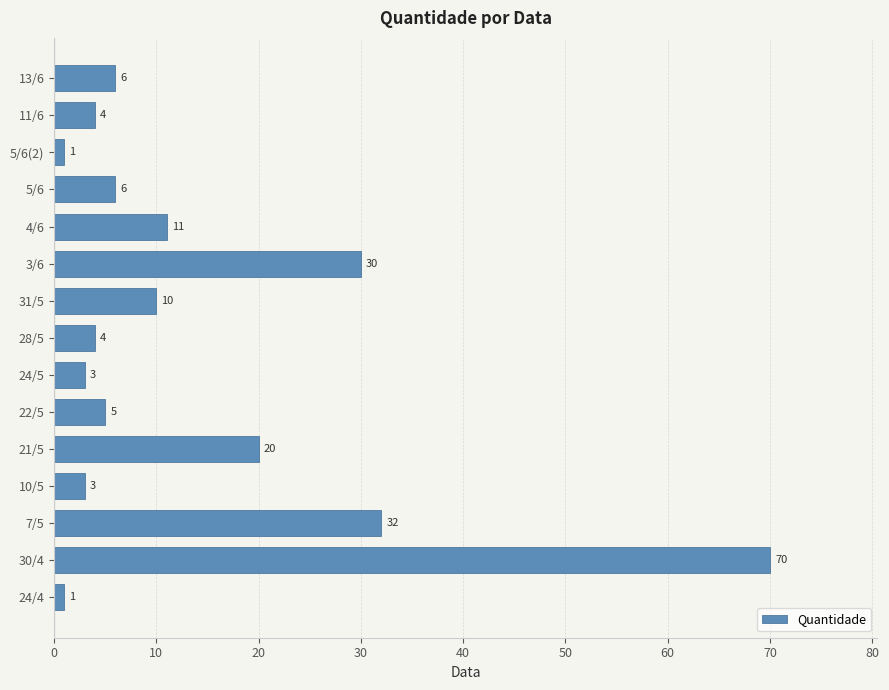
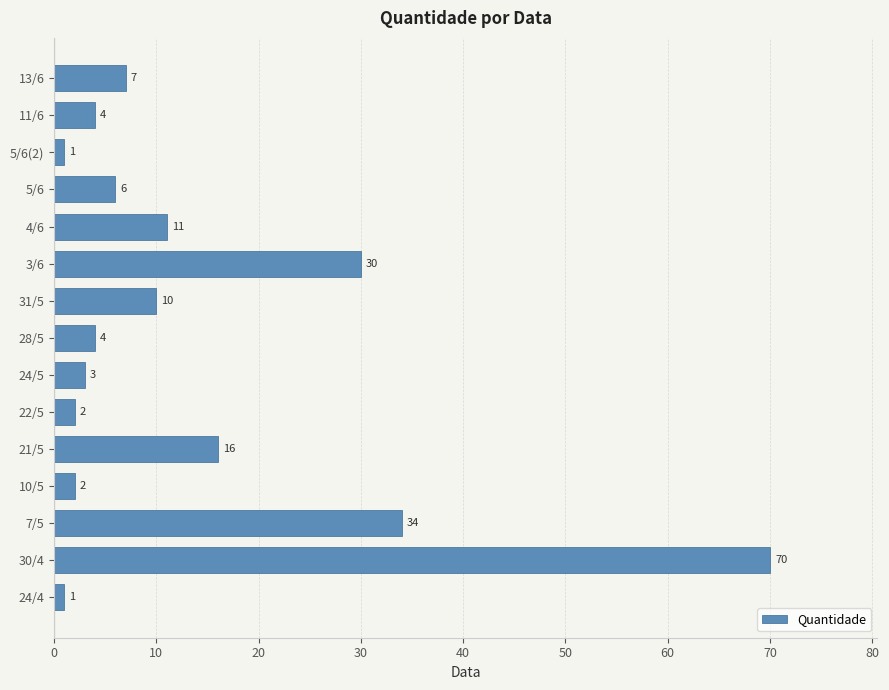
13/6: 6 -> 7
22/5: 5 -> 2
21/5: 20 -> 16
10/5: 3 -> 2
7/5: 32 -> 34
